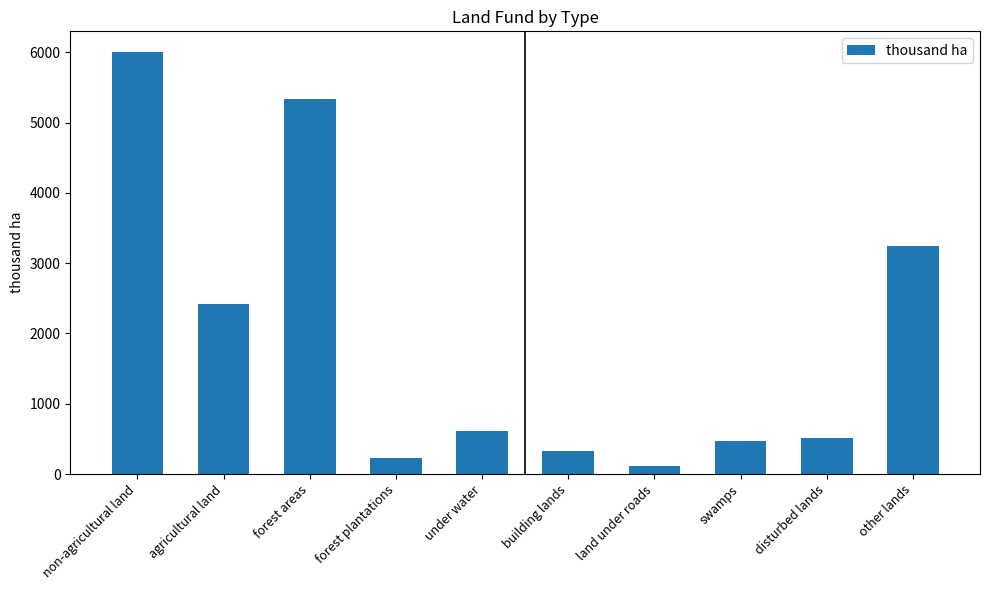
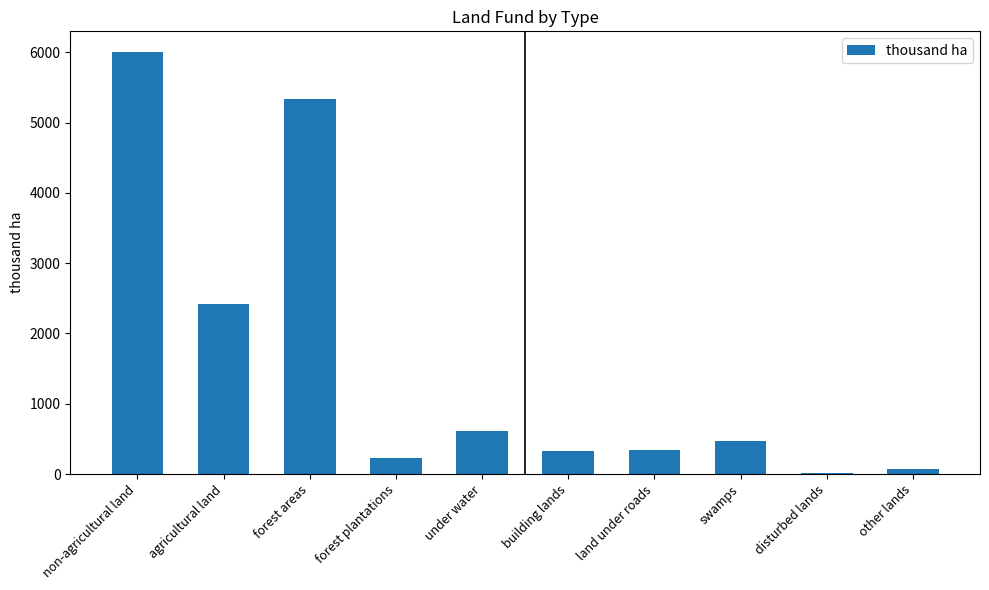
land under roads: 100 -> 300
disturbed lands: 500 -> 0
other lands: 3300 -> 100
